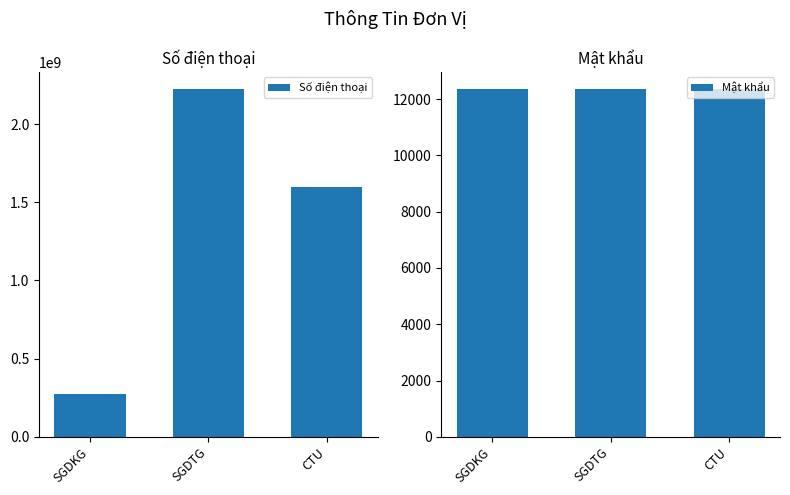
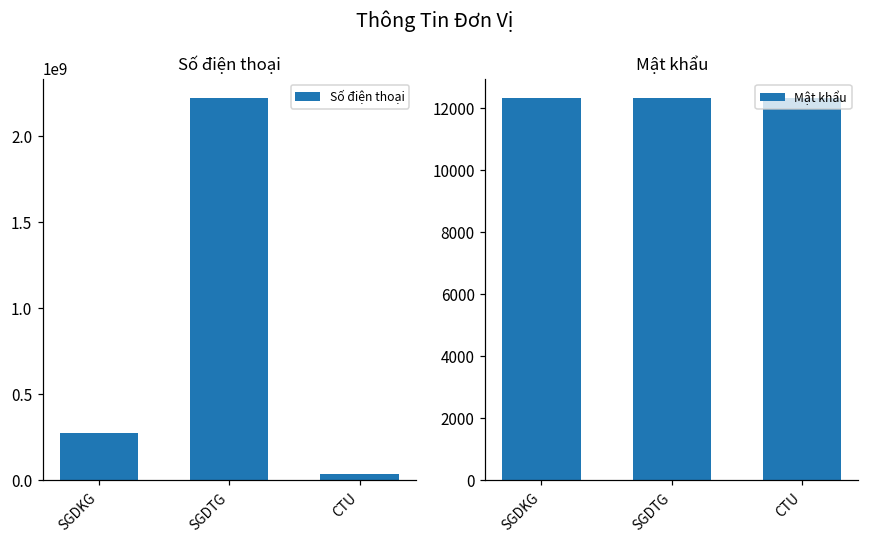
Số điện thoại, CTU: 1590000000 -> 30000000
